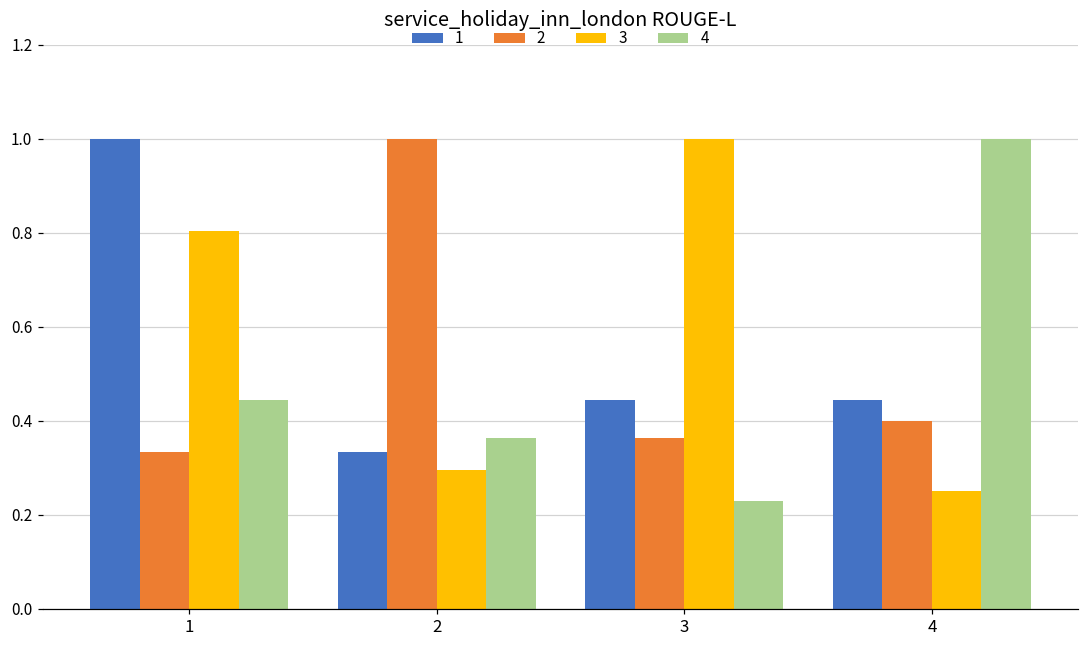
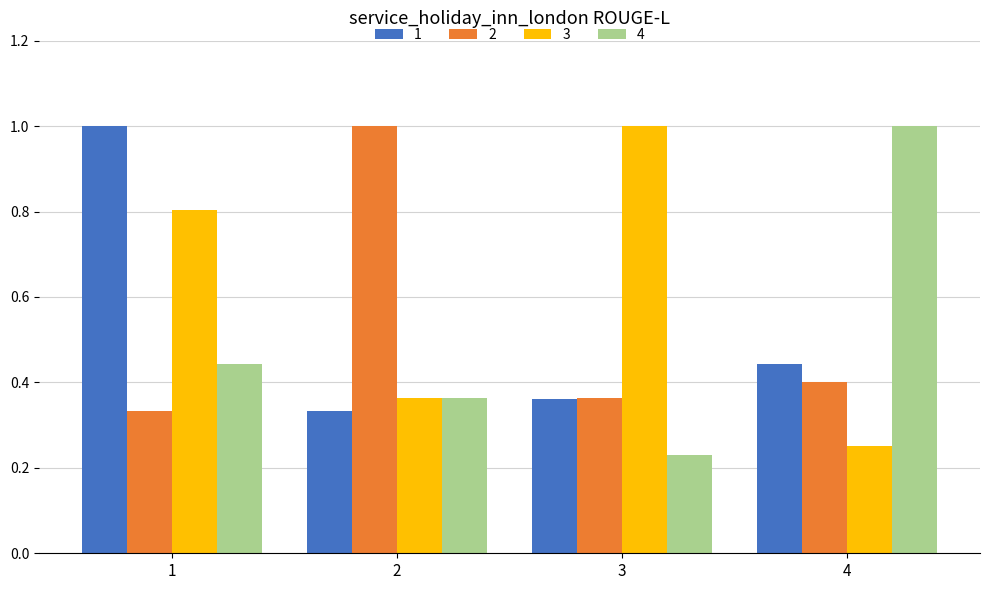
3, 2: 0.29 -> 0.36
1, 3: 0.44 -> 0.36
